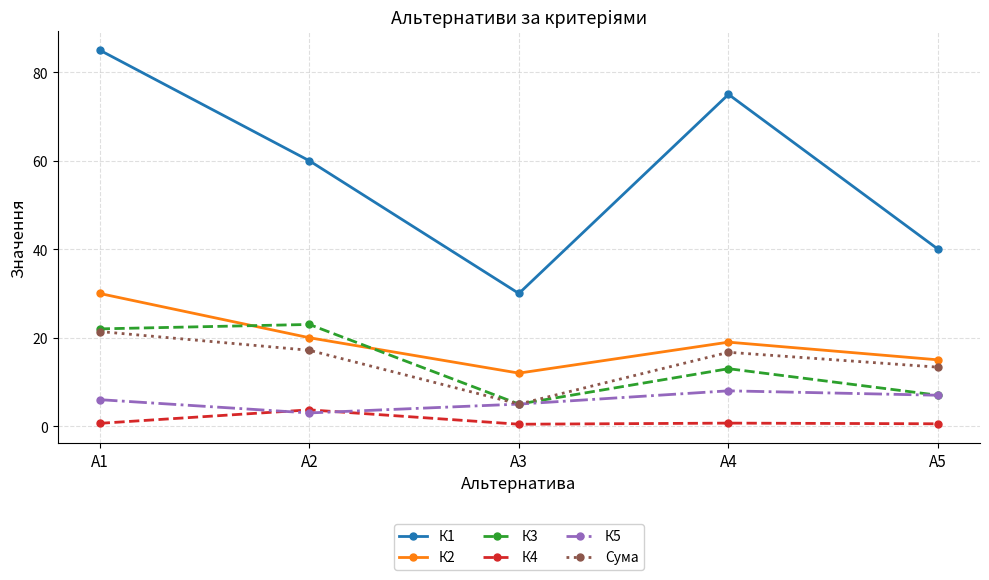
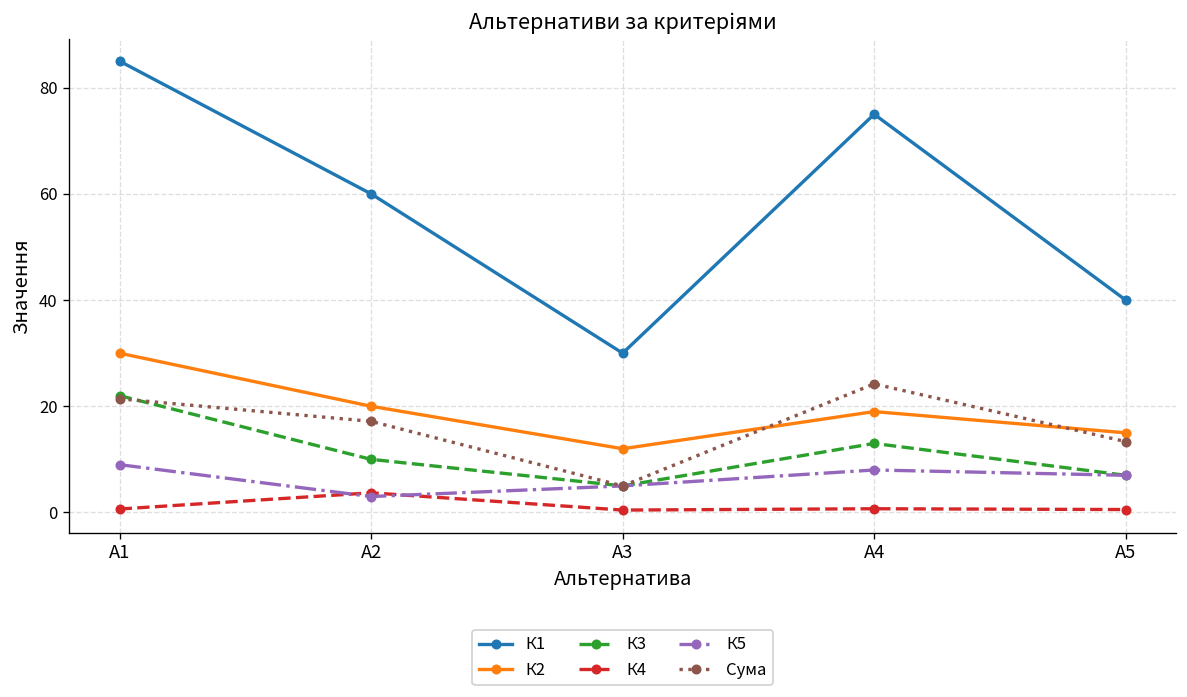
К5, А1: 6 -> 9
К3, А2: 23 -> 10
Сума, А4: 17 -> 24
